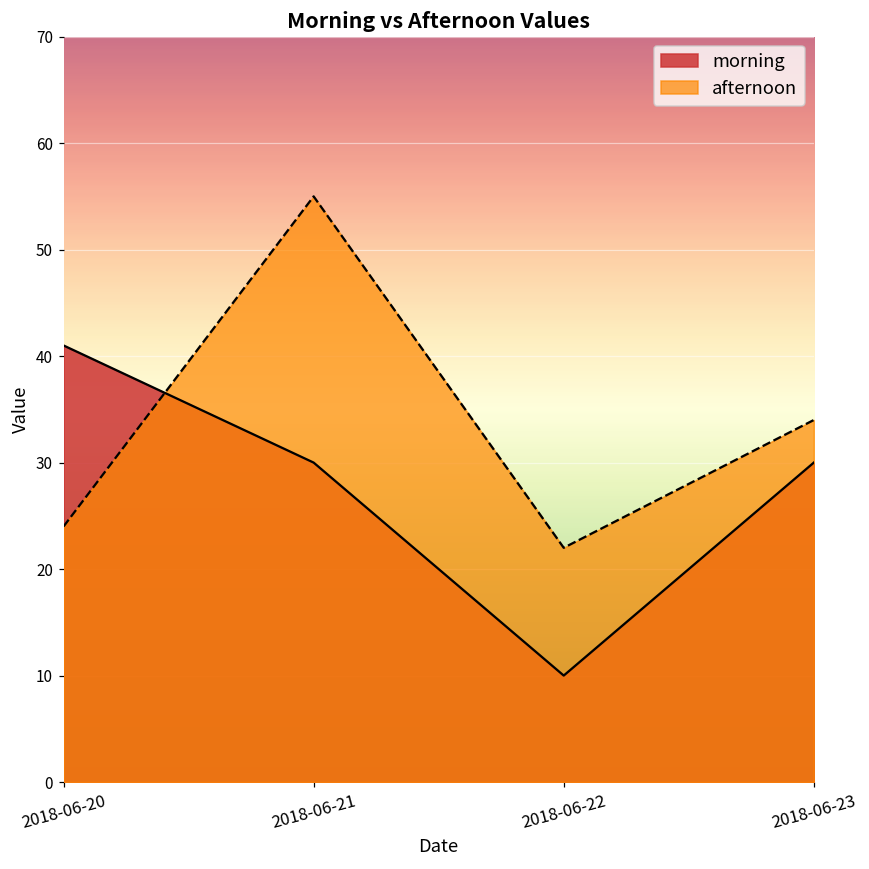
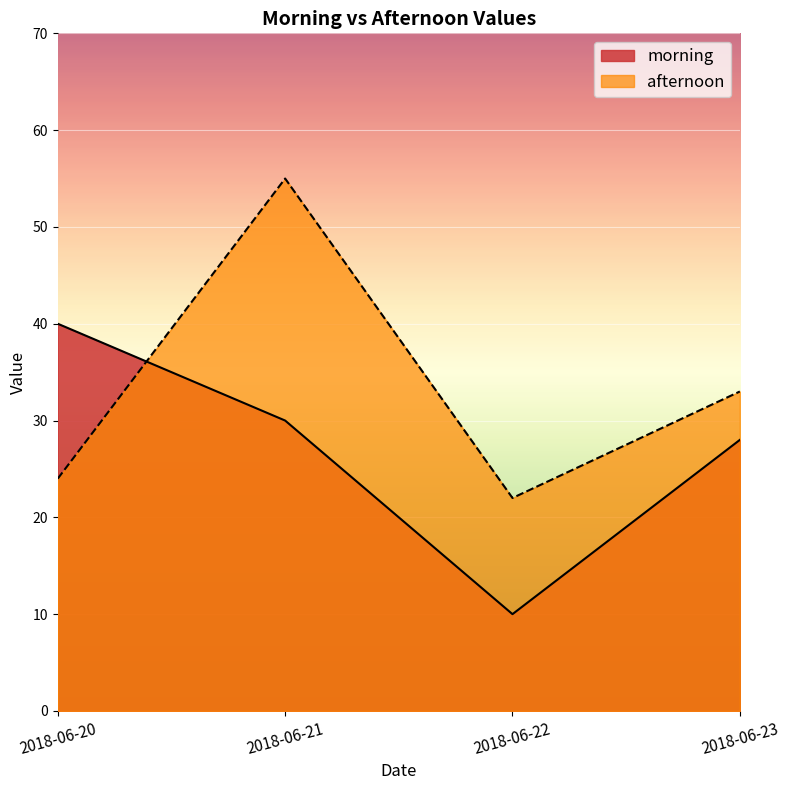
morning, 2018-06-20: 41 -> 40
morning, 2018-06-23: 30 -> 28
afternoon, 2018-06-23: 34 -> 33
